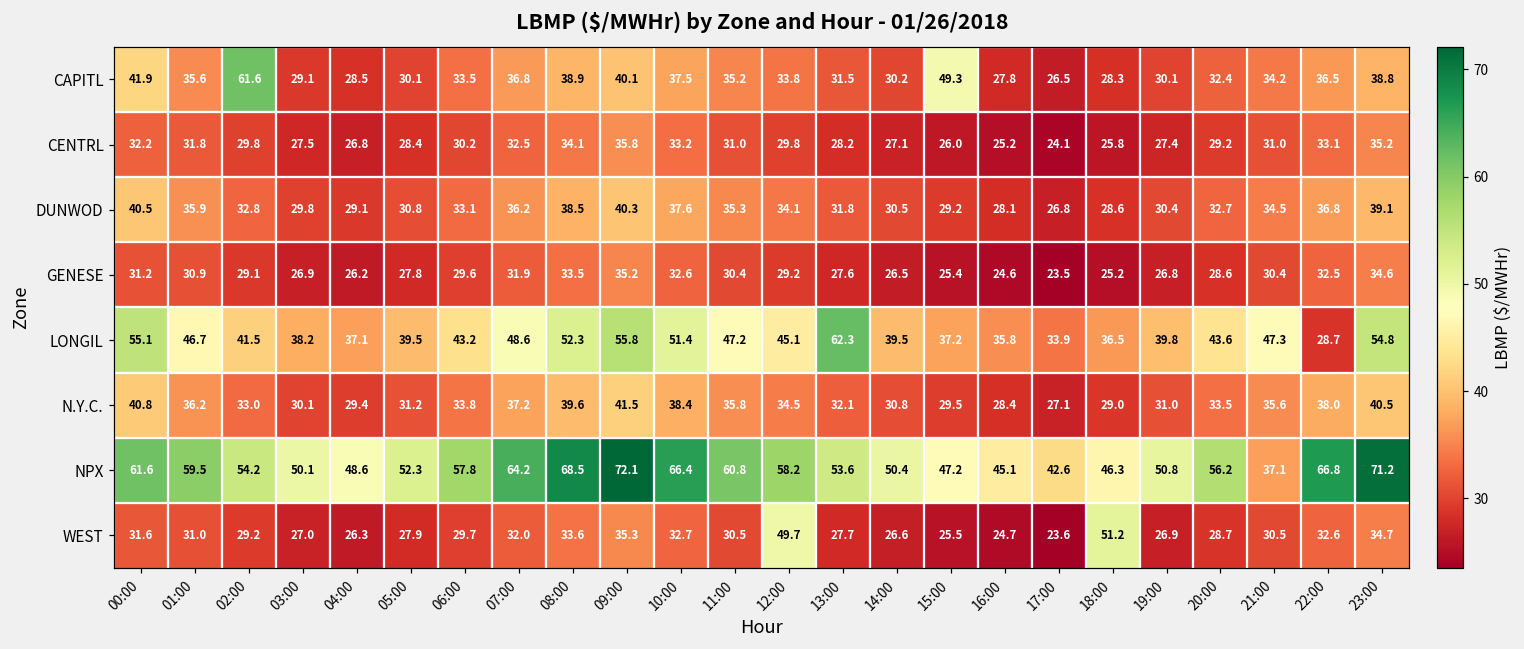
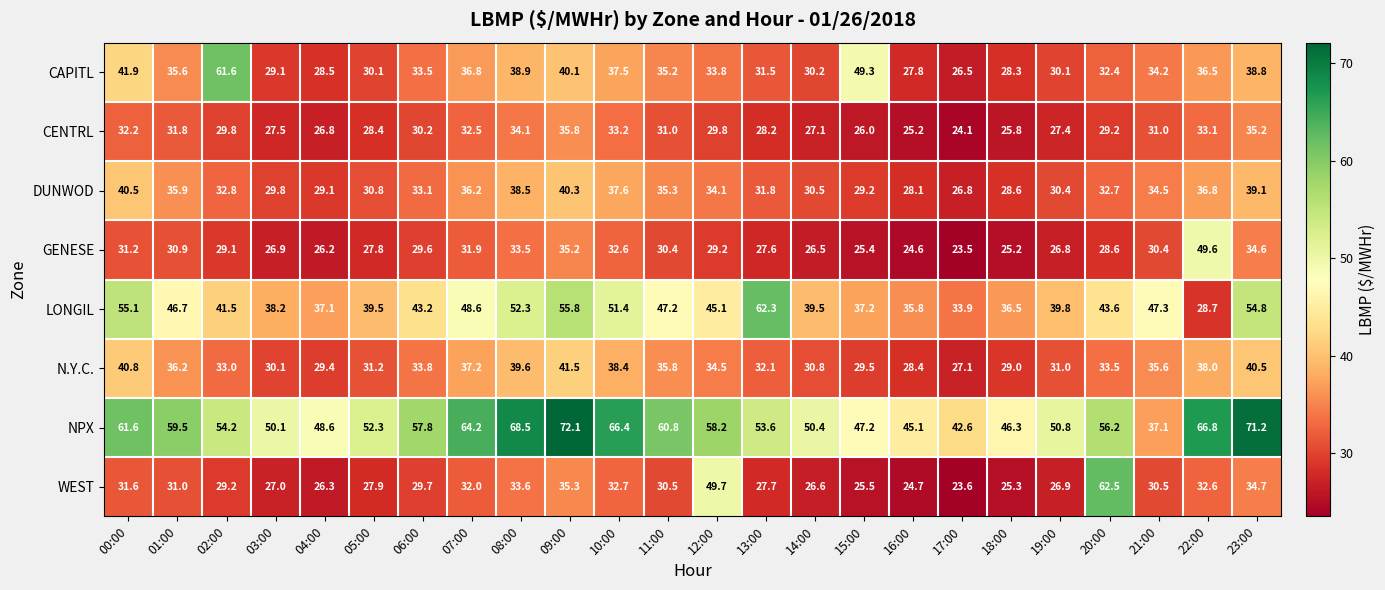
GENESE, 22:00: 32.5 -> 49.6
WEST, 18:00: 51.2 -> 25.3
WEST, 20:00: 28.7 -> 62.5
